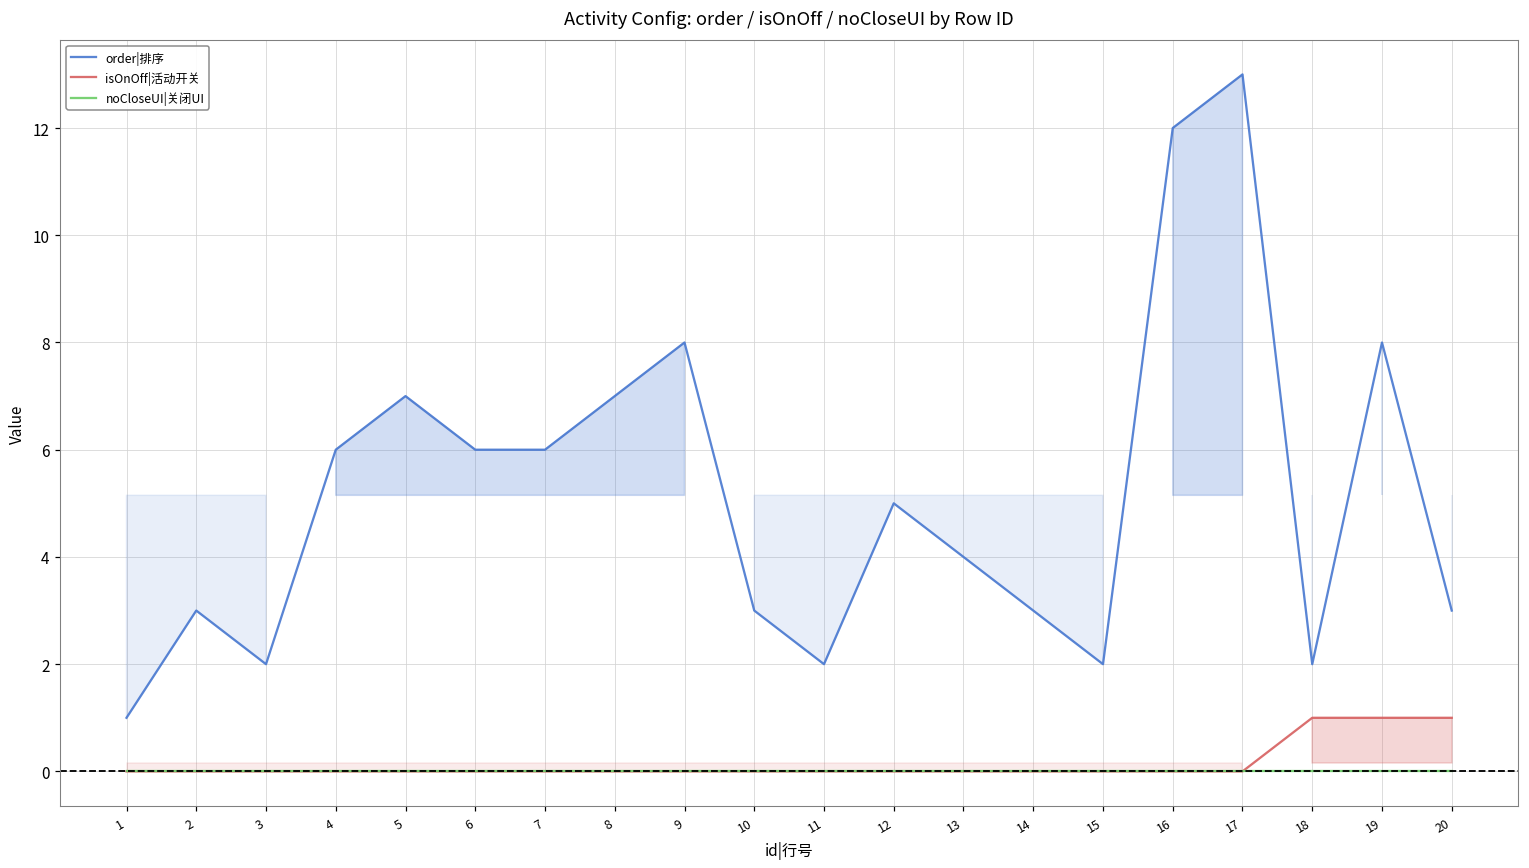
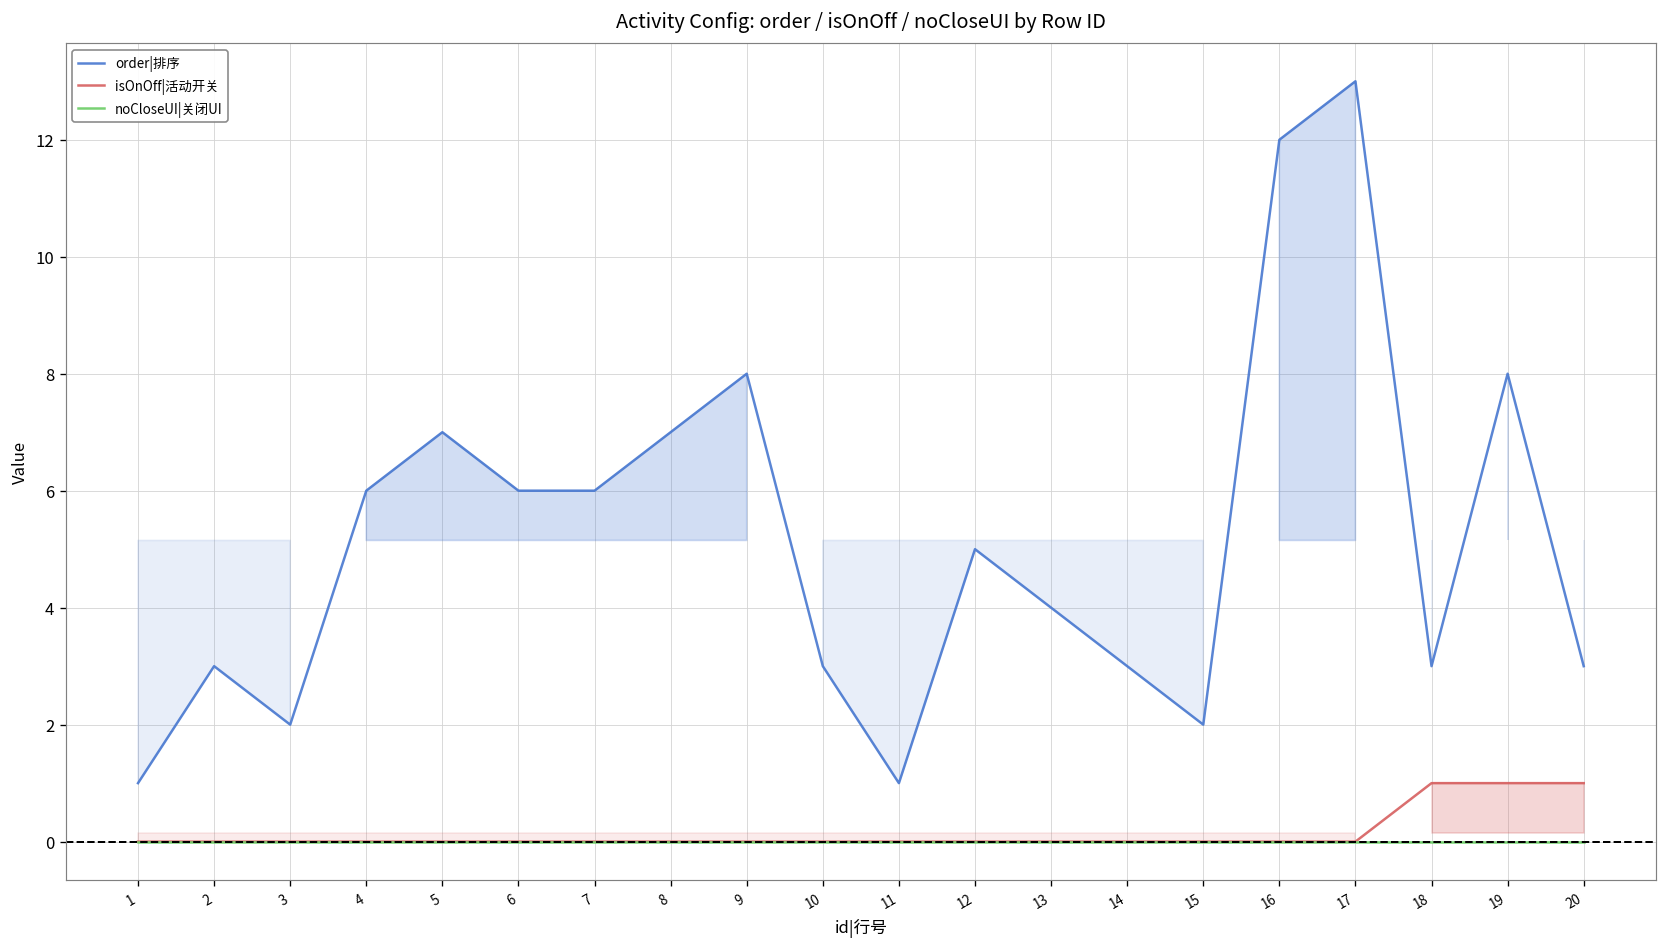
order|排序, 11: 2 -> 1
order|排序, 18: 2 -> 3
